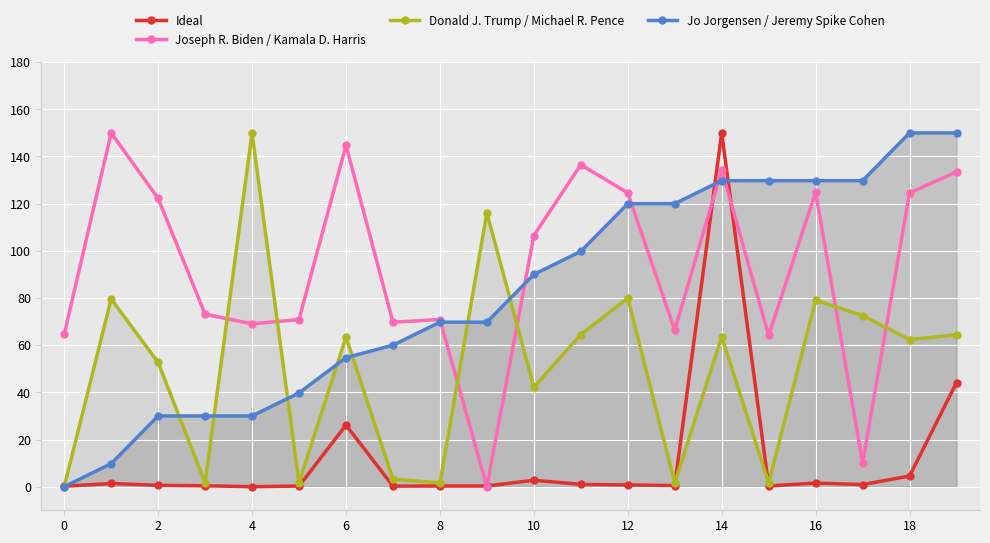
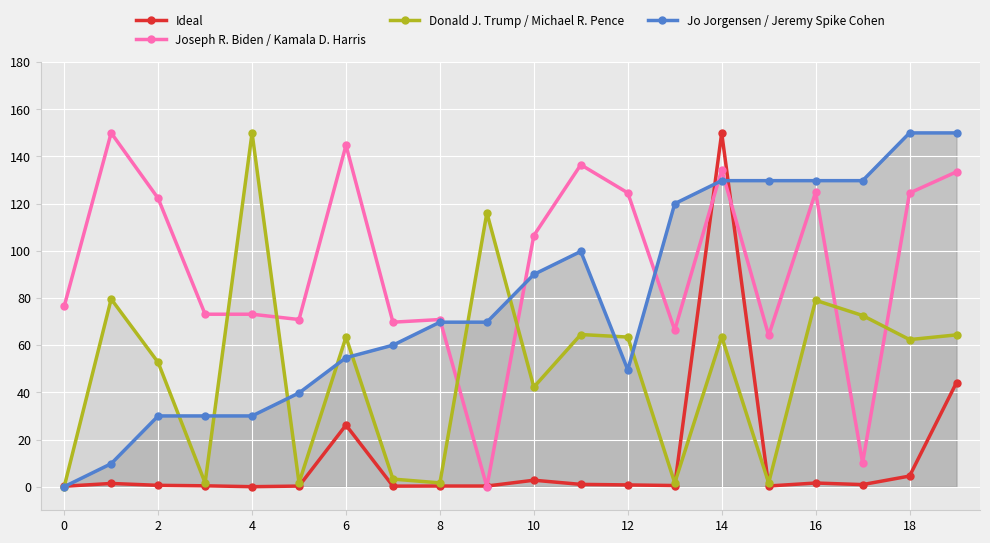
Joseph R. Biden / Kamala D. Harris, 0: 65 -> 77
Joseph R. Biden / Kamala D. Harris, 4: 69 -> 73
Donald J. Trump / Michael R. Pence, 12: 80 -> 63
Jo Jorgensen / Jeremy Spike Cohen, 12: 120 -> 50
